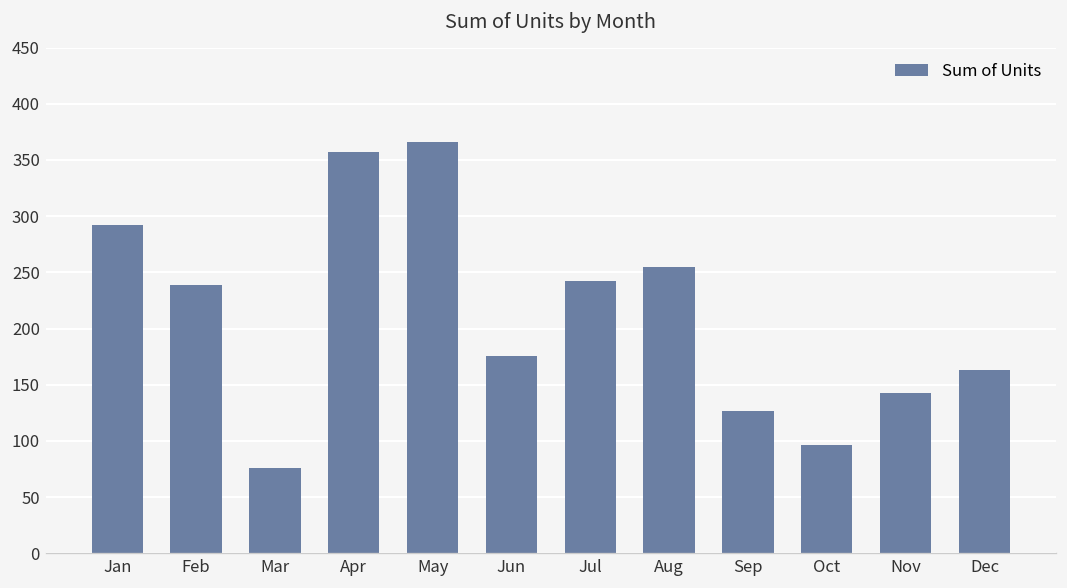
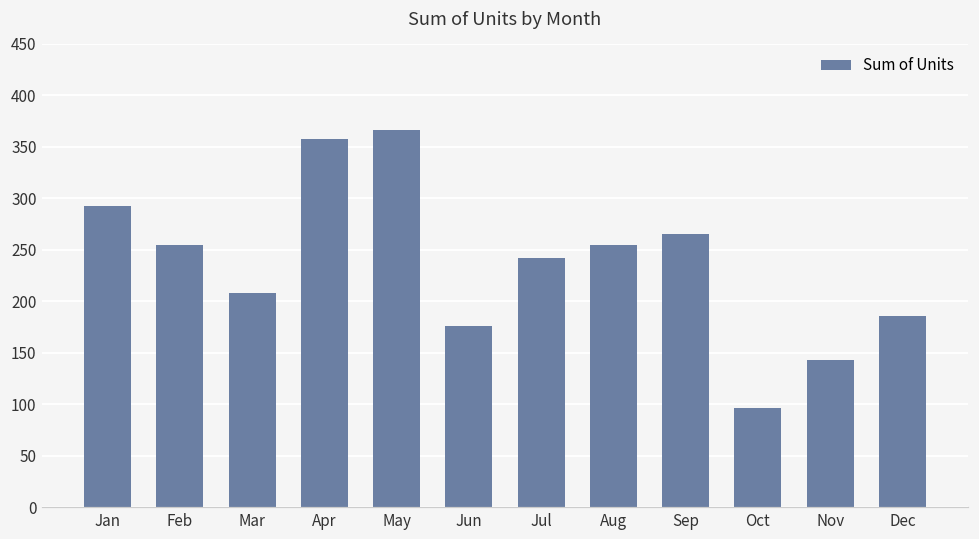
Feb: 240 -> 260
Mar: 80 -> 210
Sep: 130 -> 270
Dec: 160 -> 190
